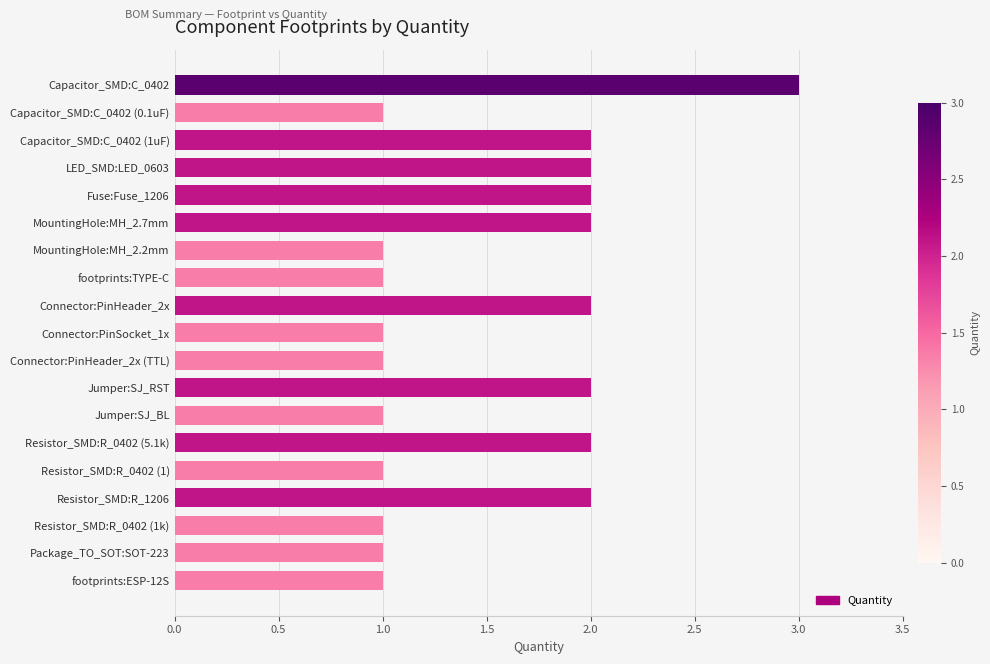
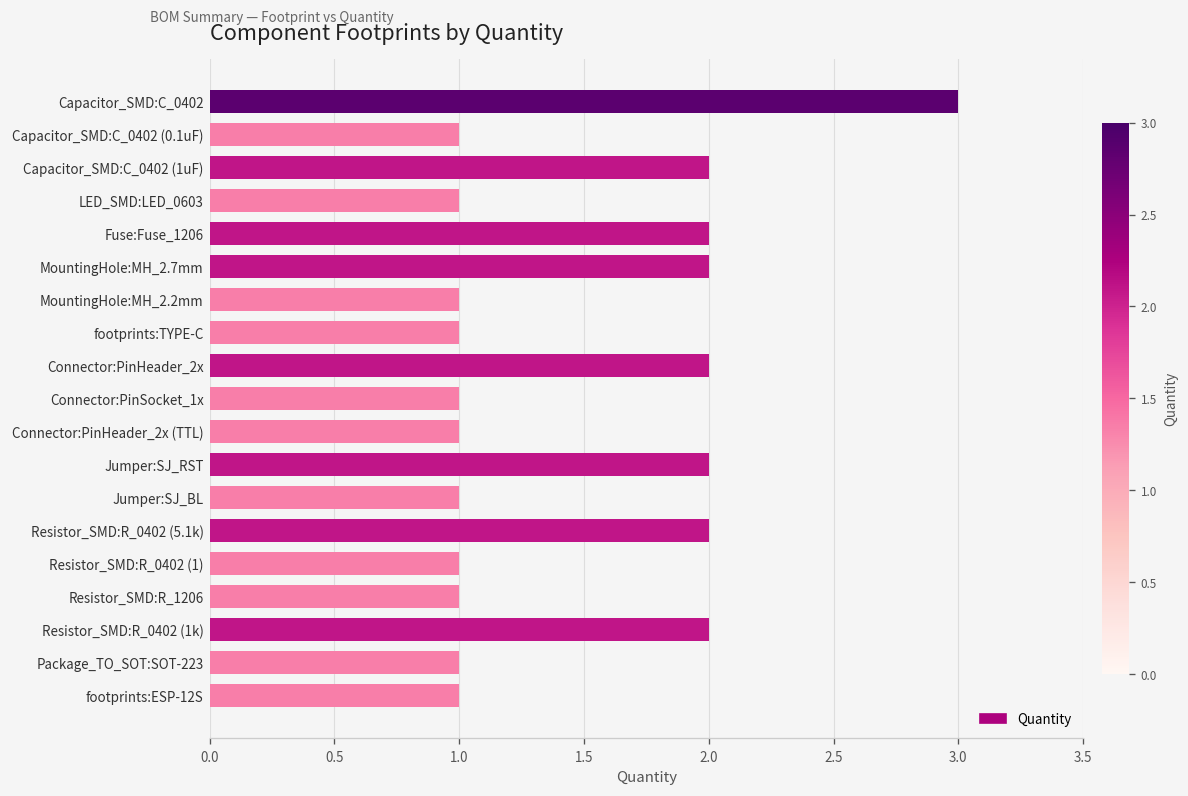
LED_SMD:LED_0603: 2 -> 1
Resistor_SMD:R_1206: 2 -> 1
Resistor_SMD:R_0402 (1k): 1 -> 2
